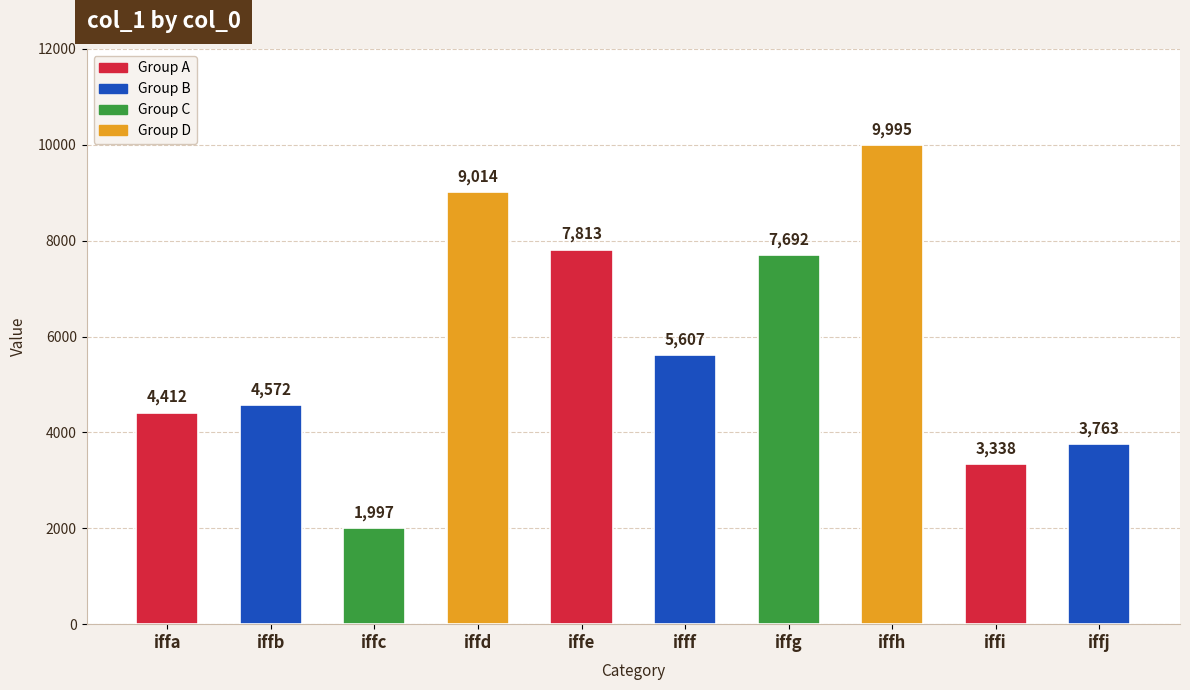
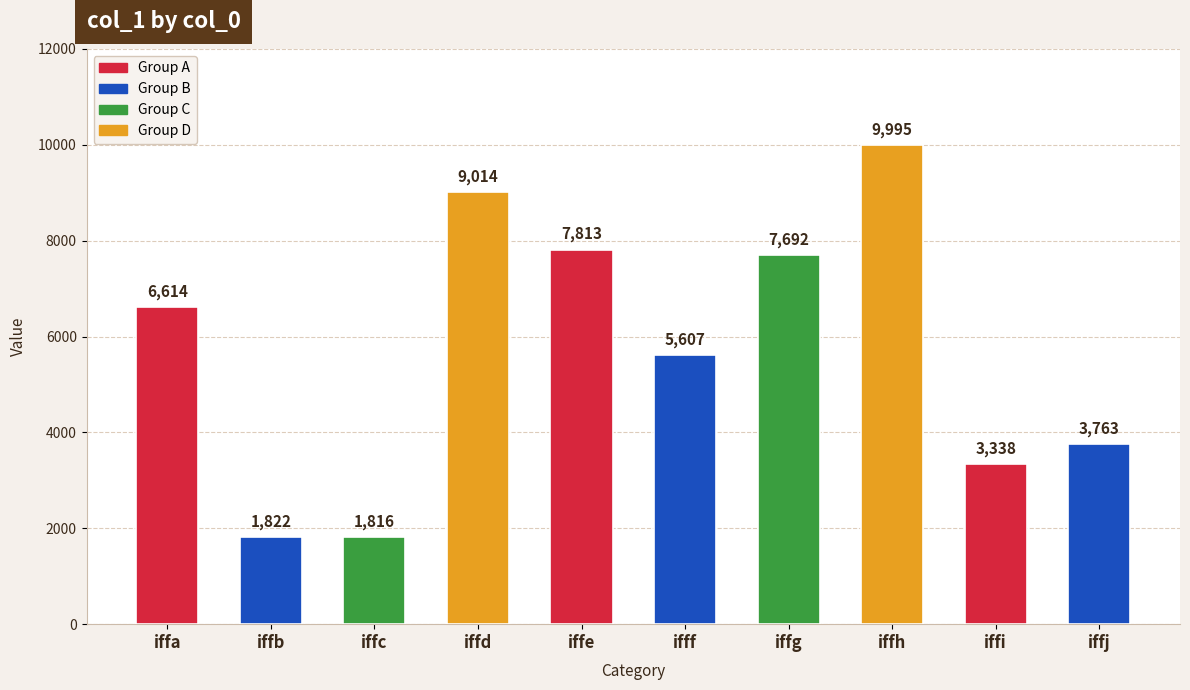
iffa: 4,412 -> 6,614
iffb: 4,572 -> 1,822
iffc: 1,997 -> 1,816
